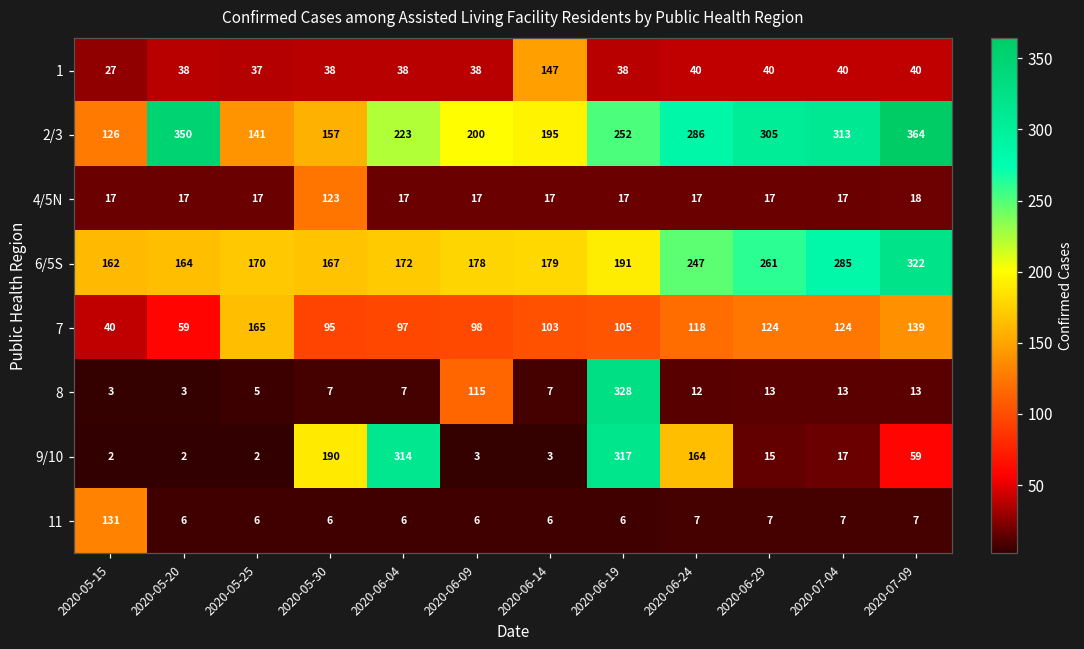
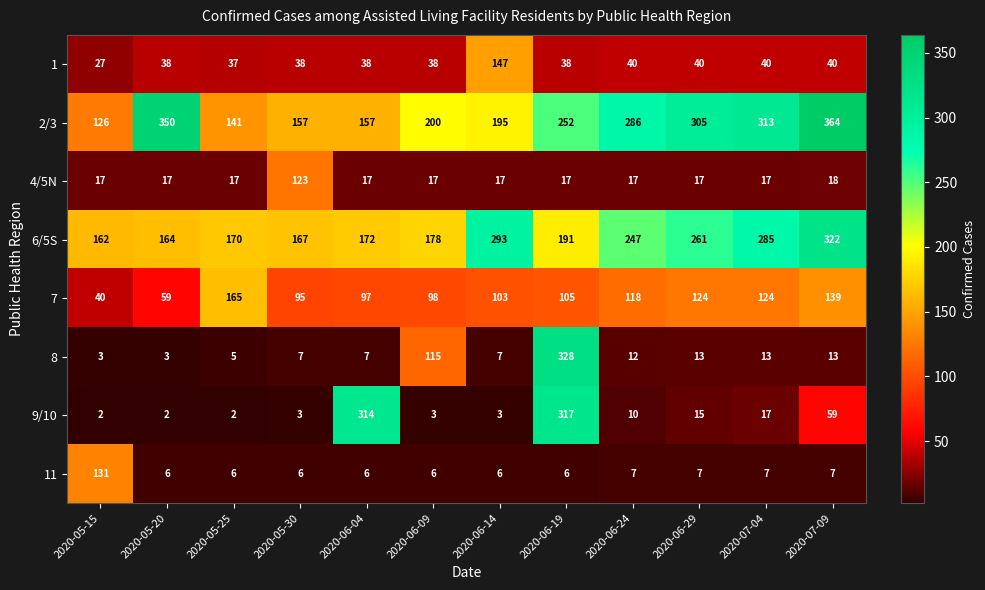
2/3, 2020-06-04: 223 -> 157
6/5S, 2020-06-14: 179 -> 293
9/10, 2020-05-30: 190 -> 3
9/10, 2020-06-24: 164 -> 10
